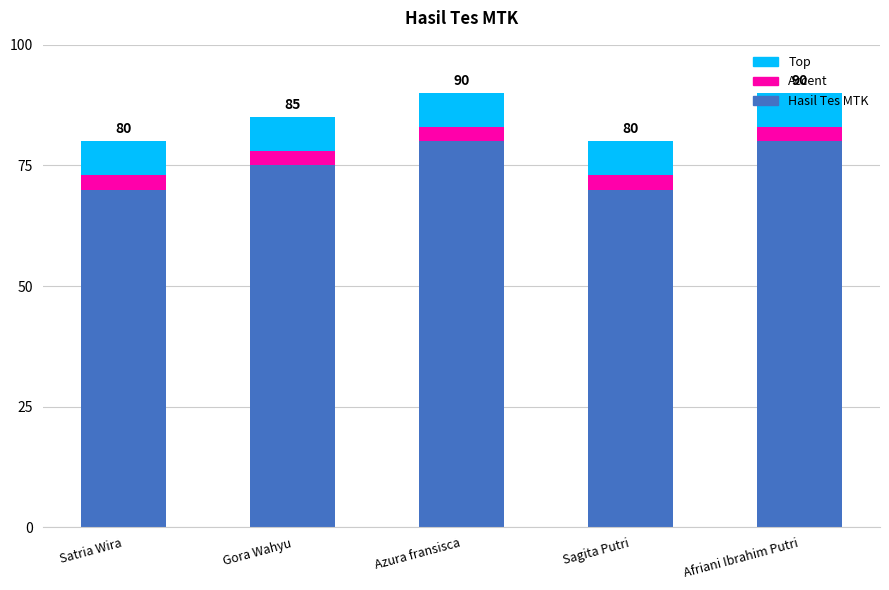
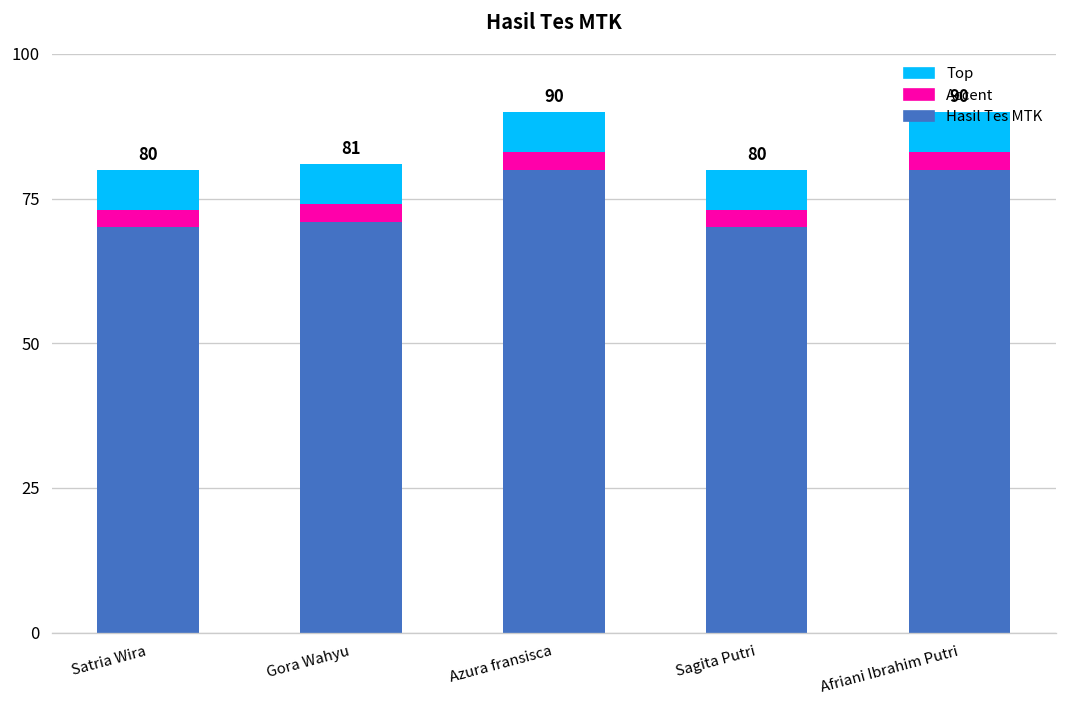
Hasil Tes MTK, Gora Wahyu: 85 -> 81
